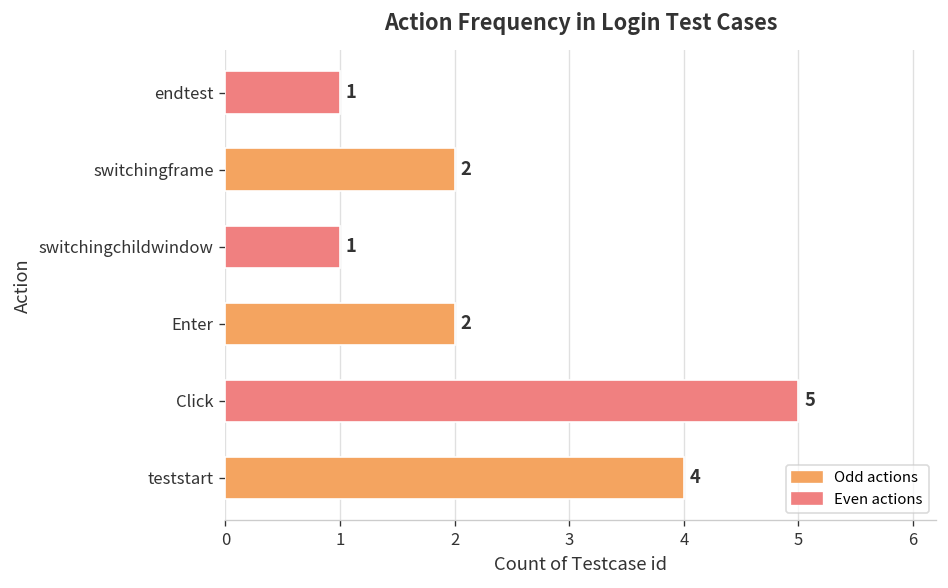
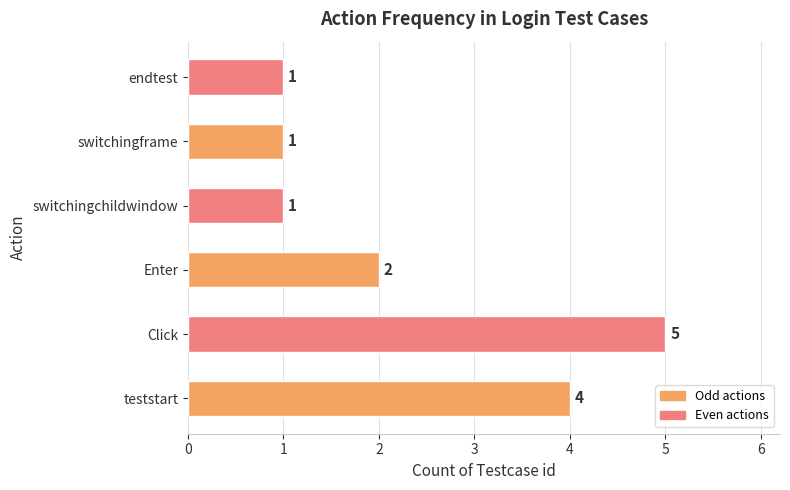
switchingframe: 2 -> 1
